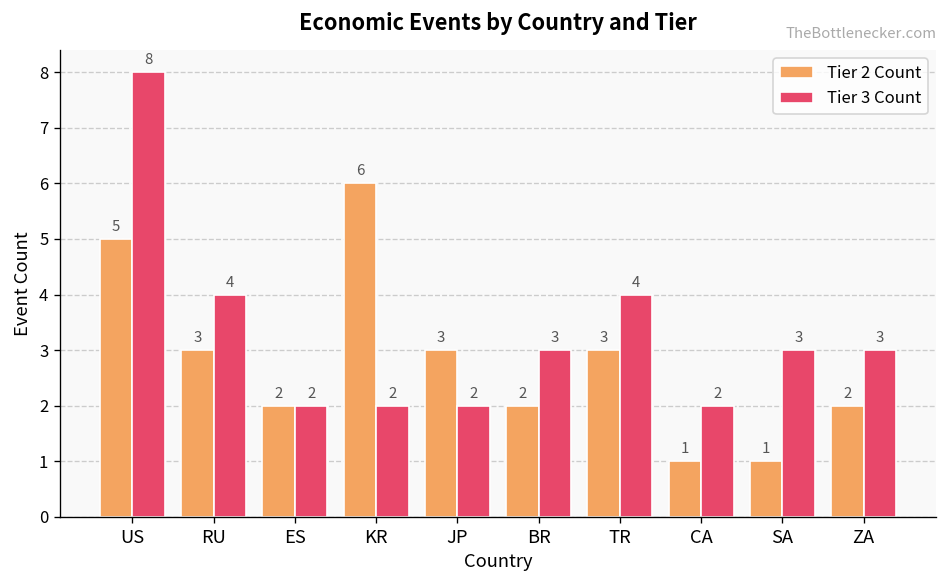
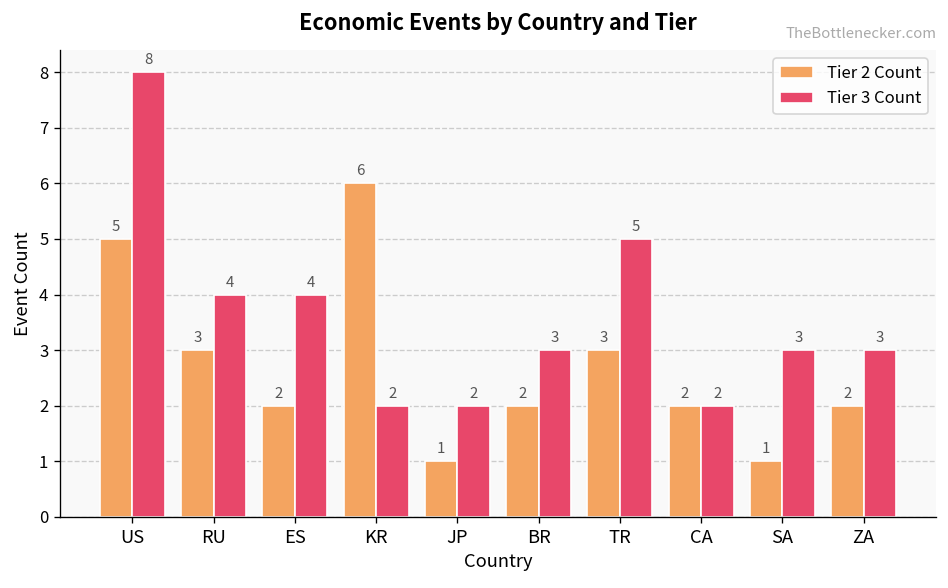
Tier 3 Count, ES: 2 -> 4
Tier 2 Count, JP: 3 -> 1
Tier 3 Count, TR: 4 -> 5
Tier 2 Count, CA: 1 -> 2
